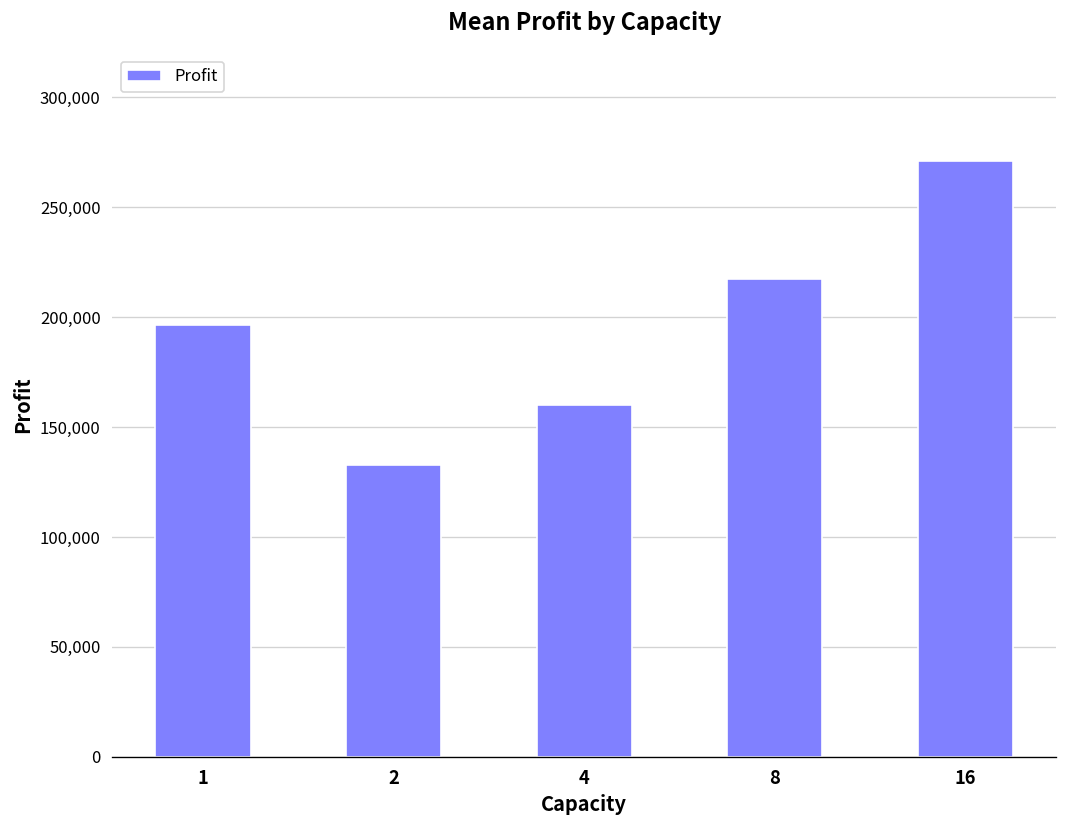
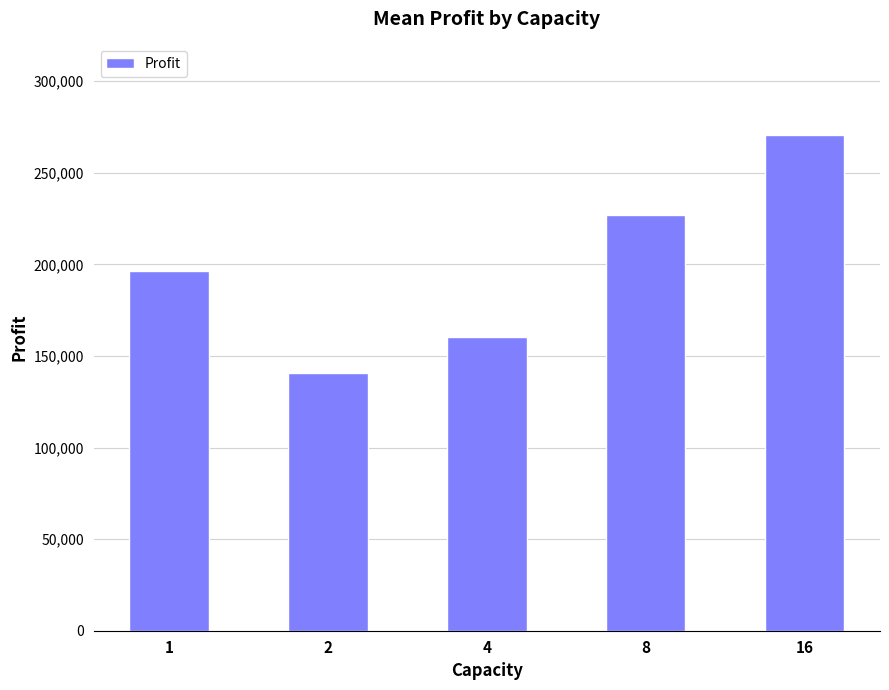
2: 133,000 -> 141,000
8: 217,000 -> 227,000
